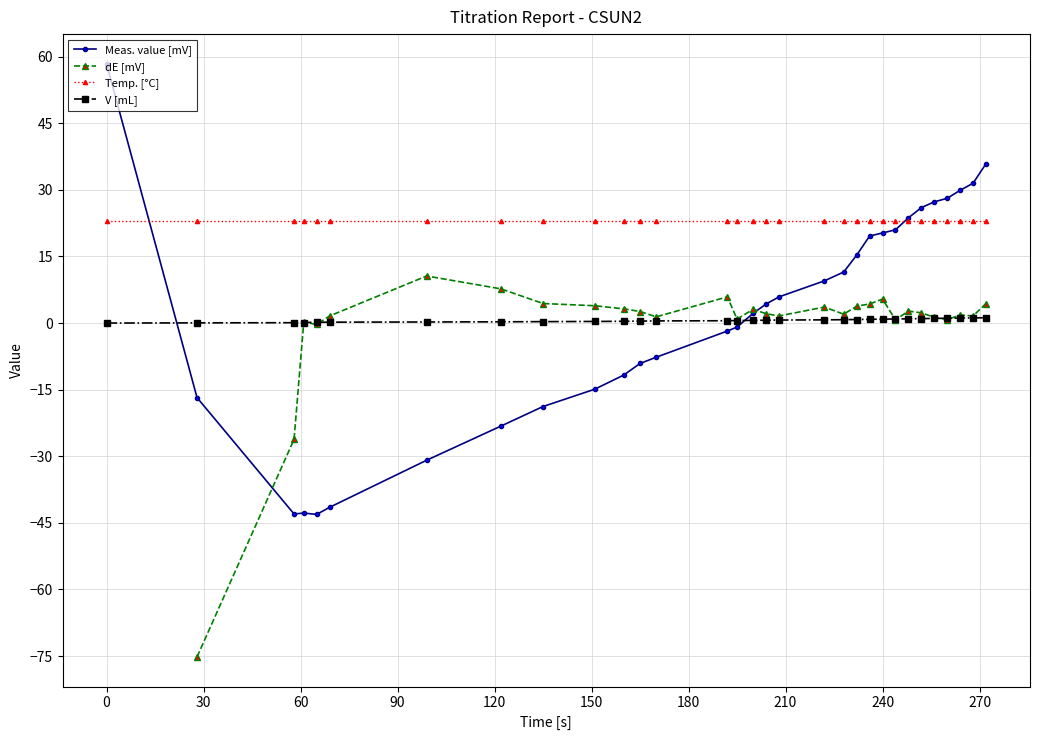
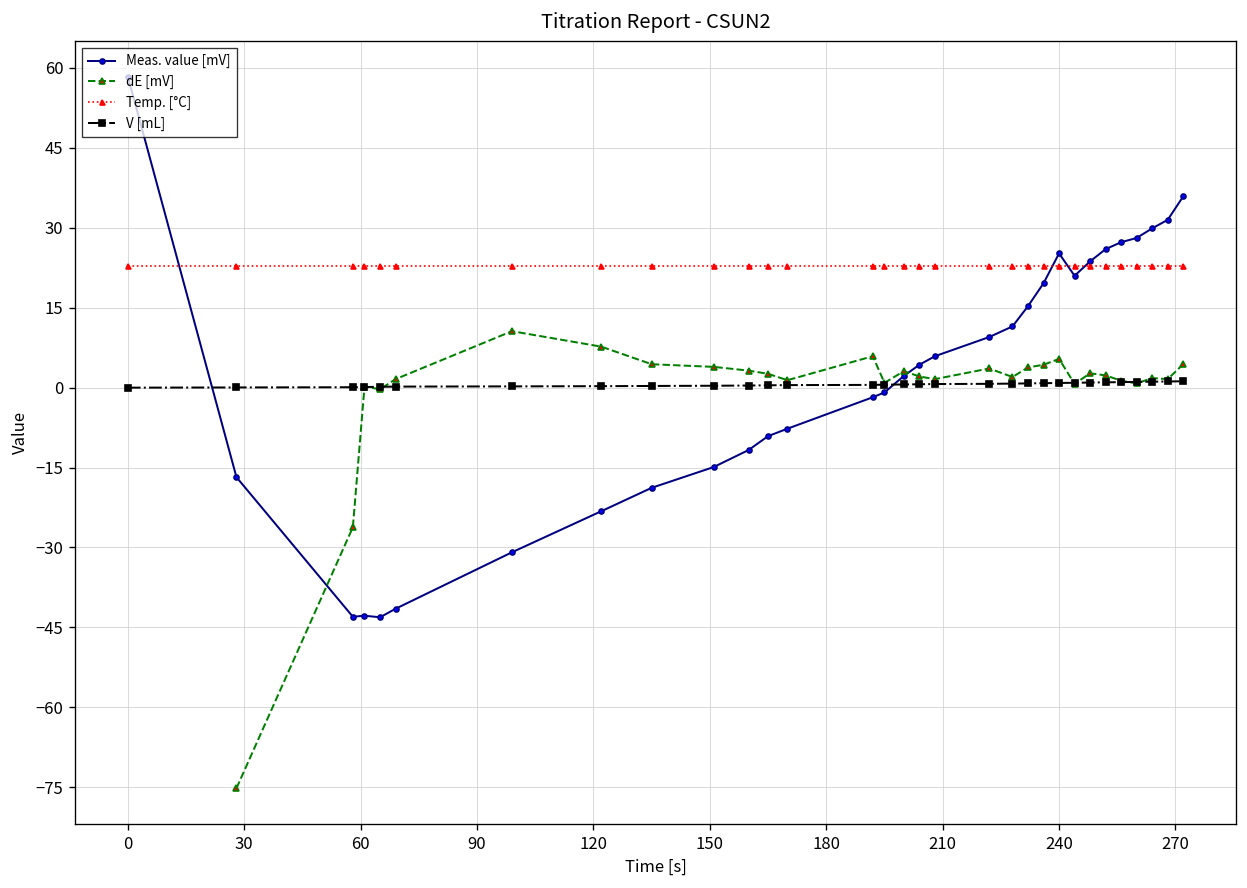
Meas. value [mV], 240: 20 -> 25
